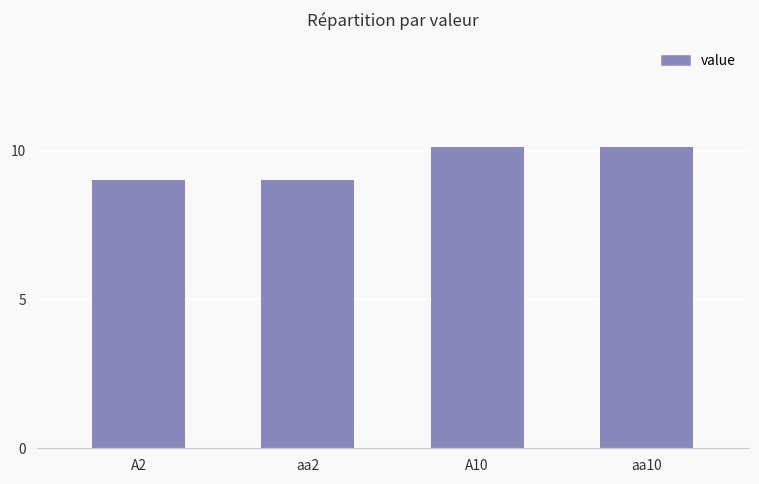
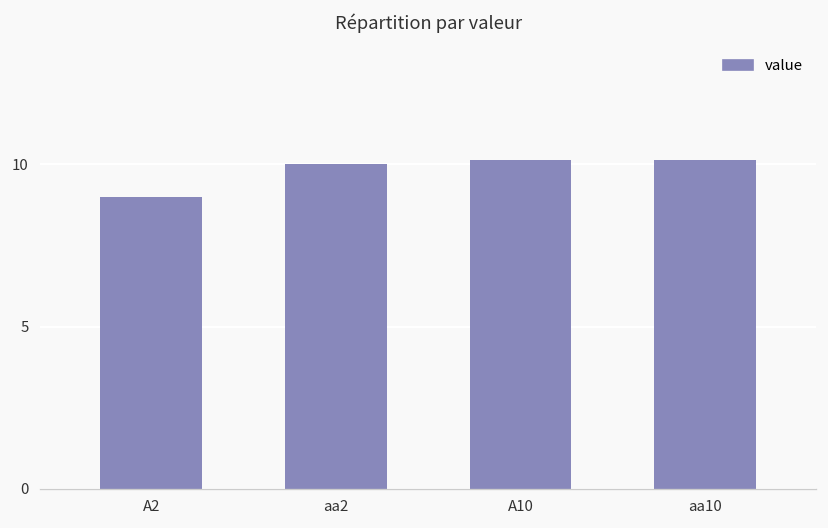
aa2: 9 -> 10
